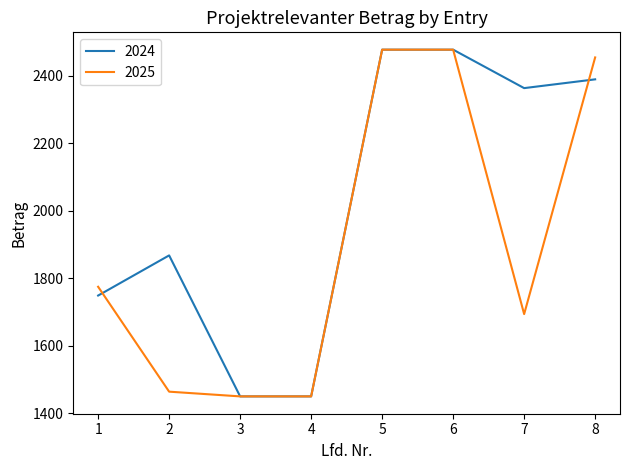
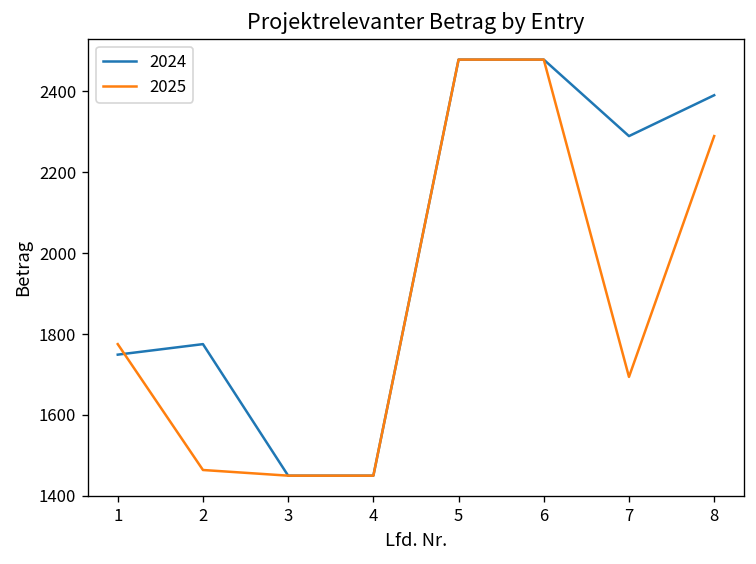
2024, 2: 1870 -> 1780
2024, 7: 2360 -> 2290
2025, 8: 2460 -> 2290
